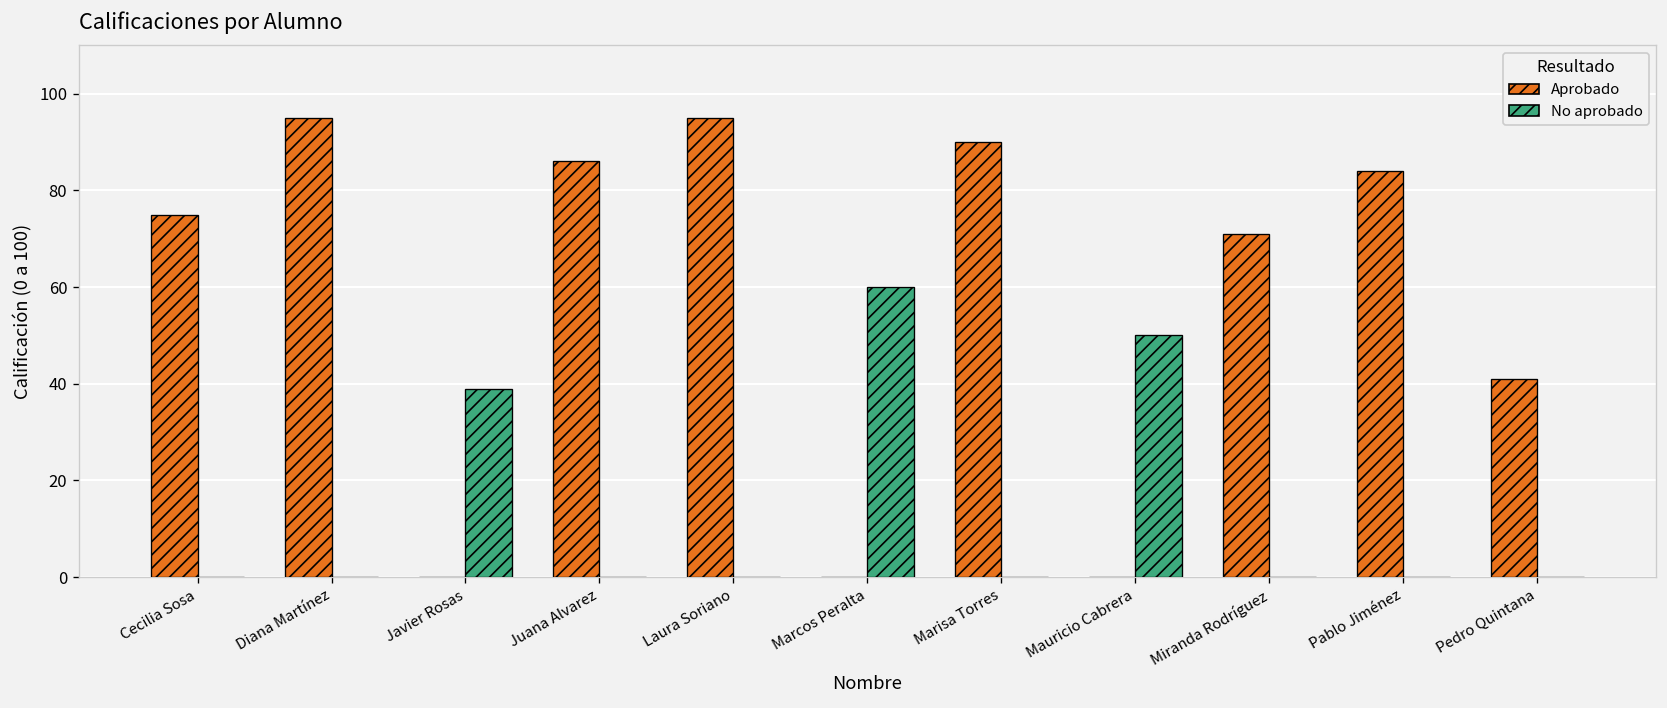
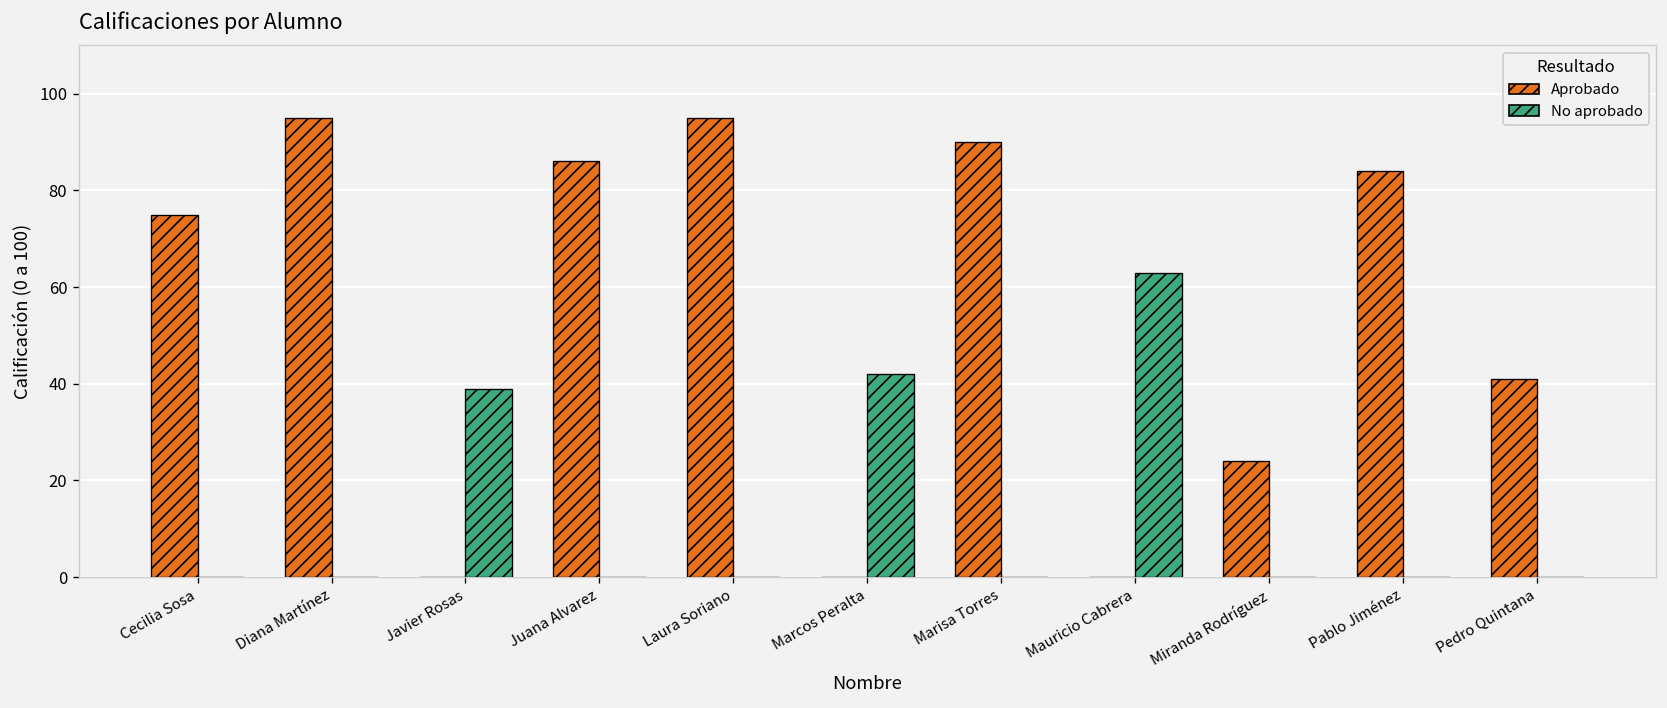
No aprobado, Marcos Peralta: 60 -> 42
No aprobado, Mauricio Cabrera: 50 -> 63
Aprobado, Miranda Rodríguez: 71 -> 24
